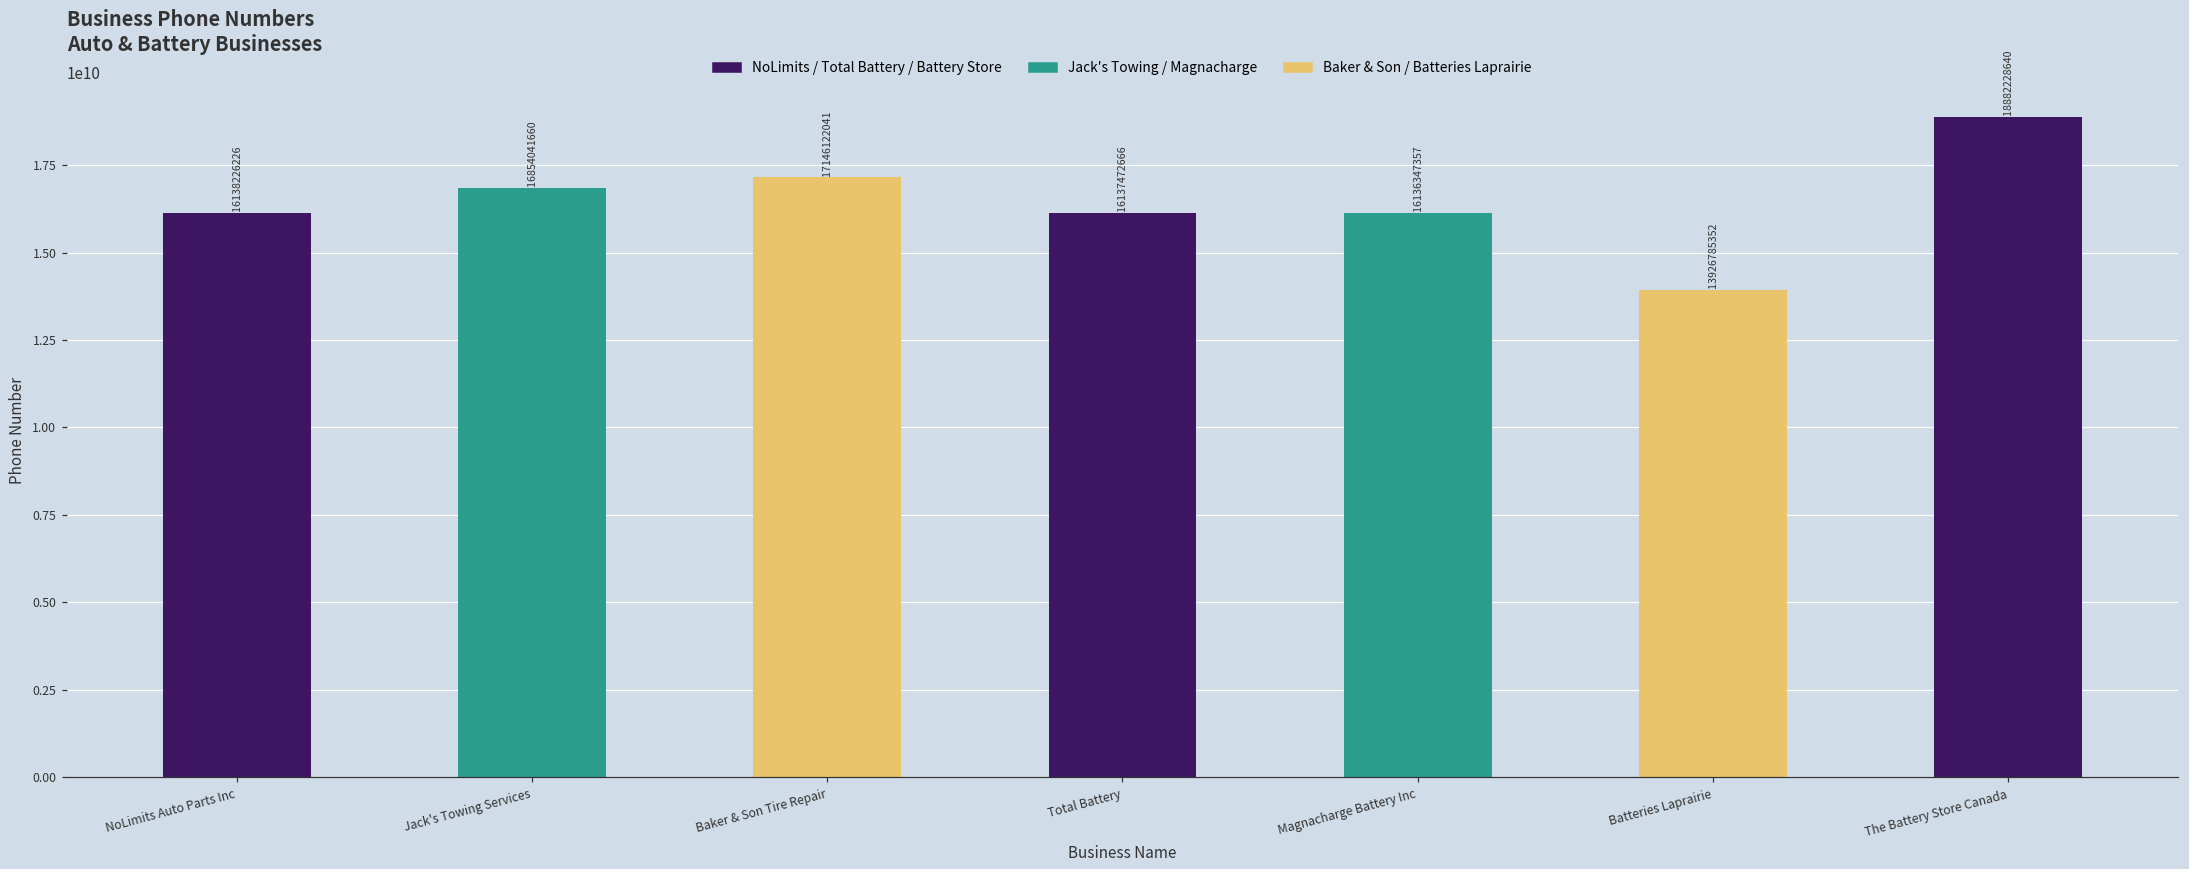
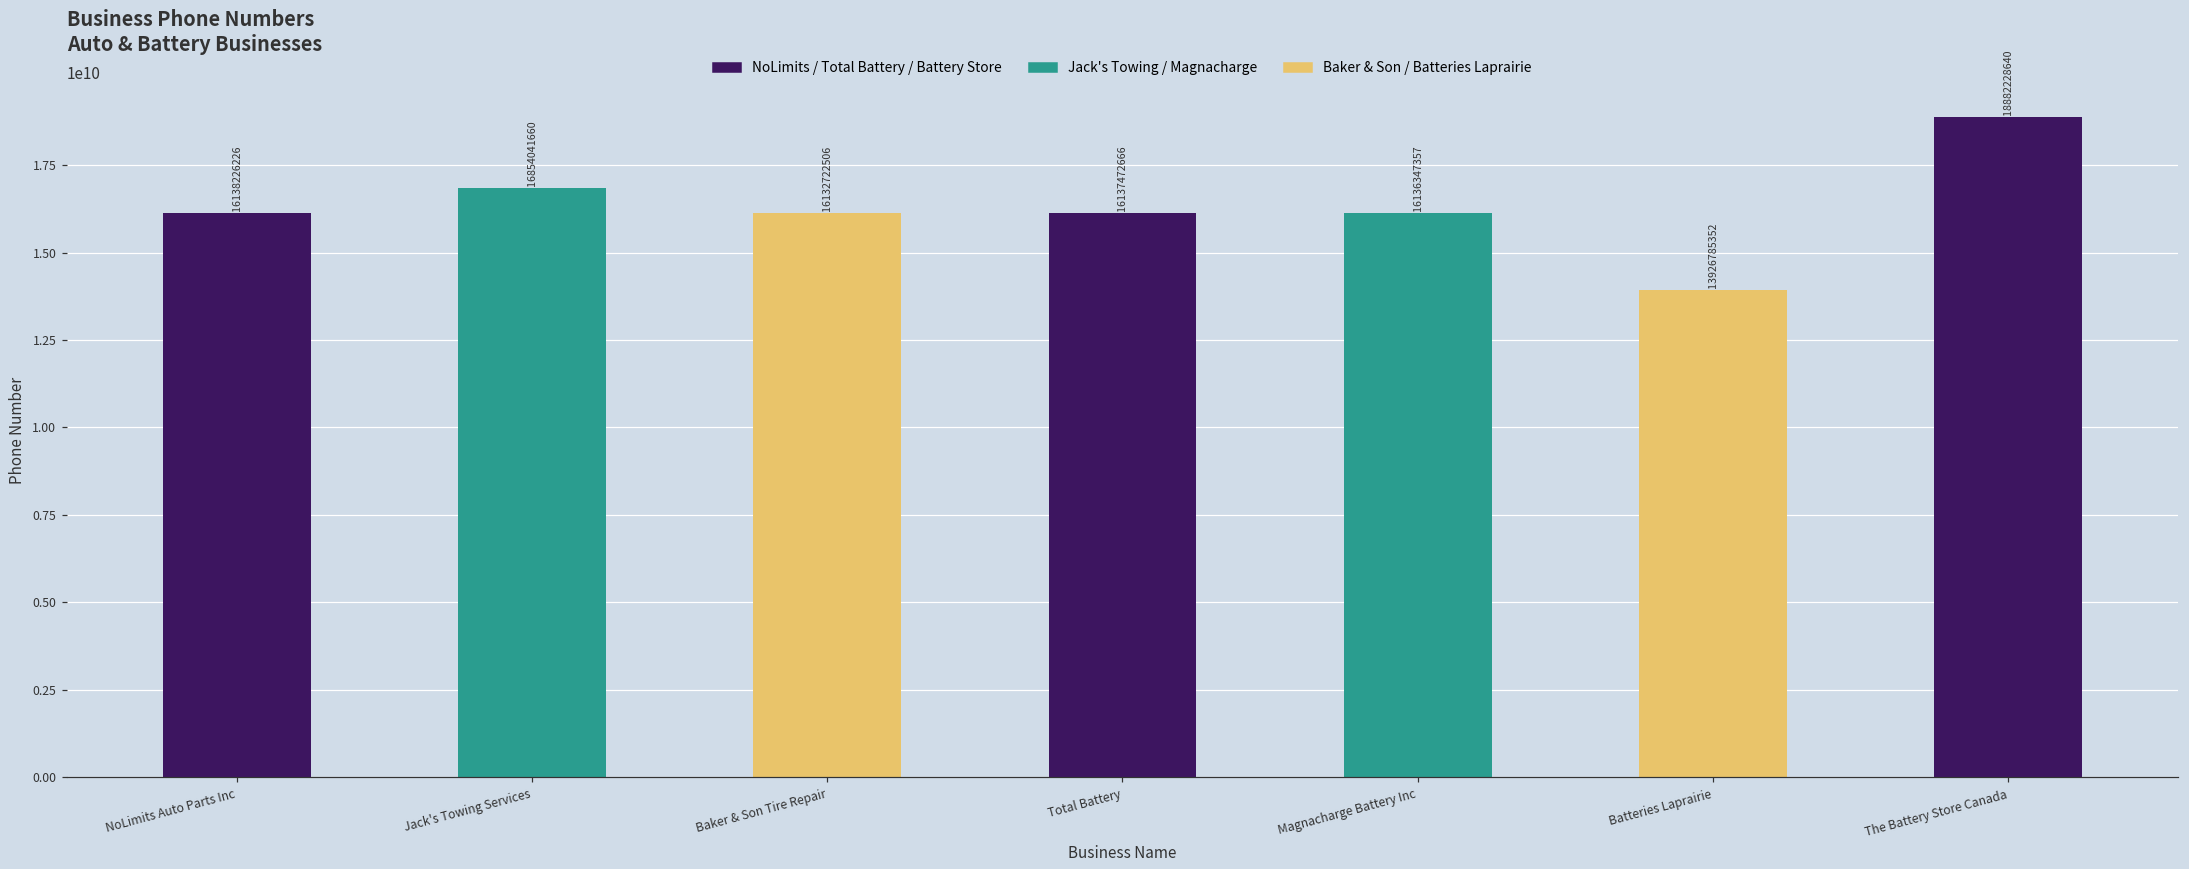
Baker & Son Tire Repair: 17146122041 -> 16132722506
